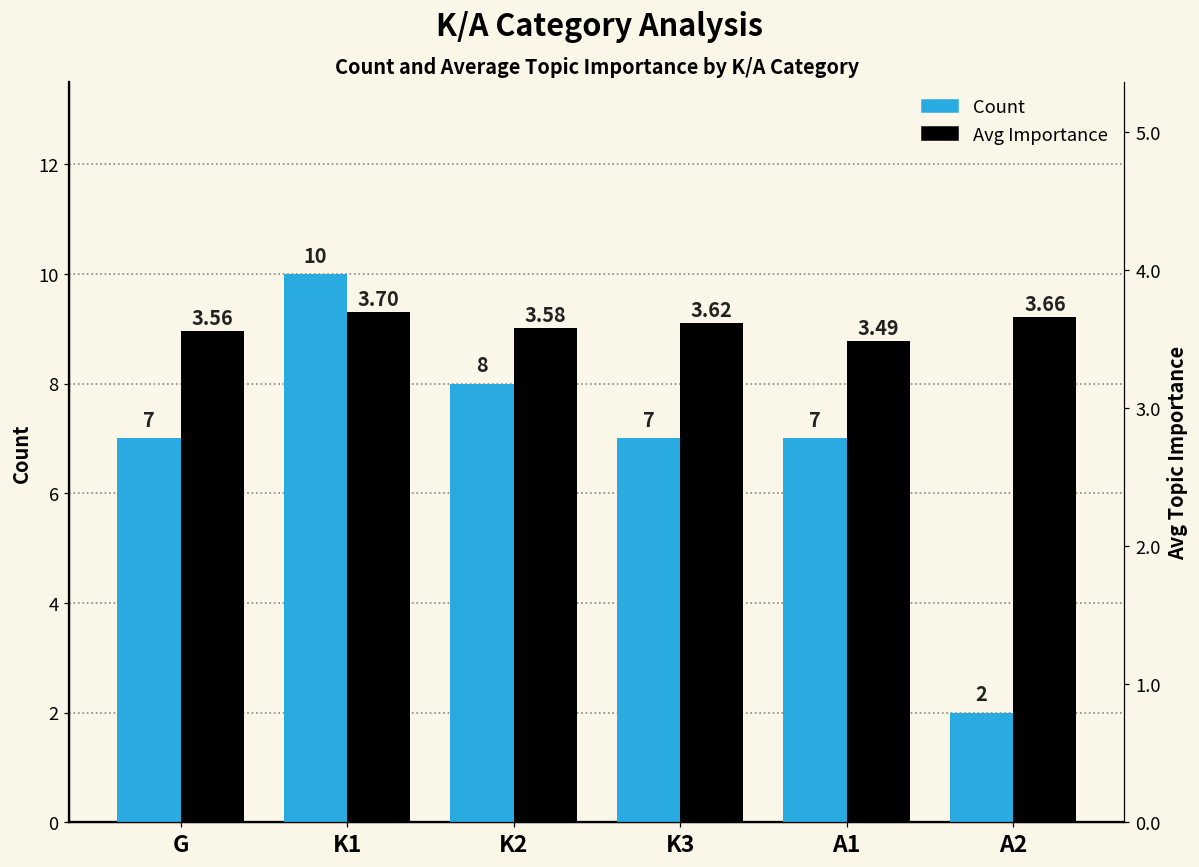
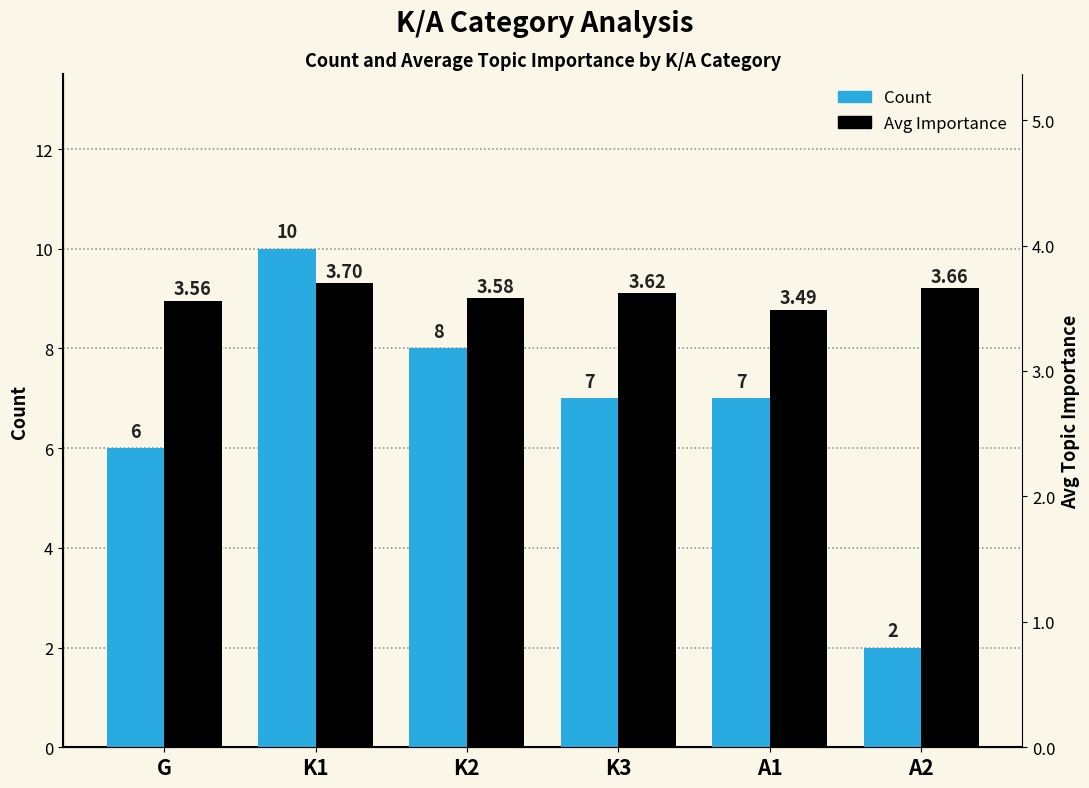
Count, G: 7 -> 6
